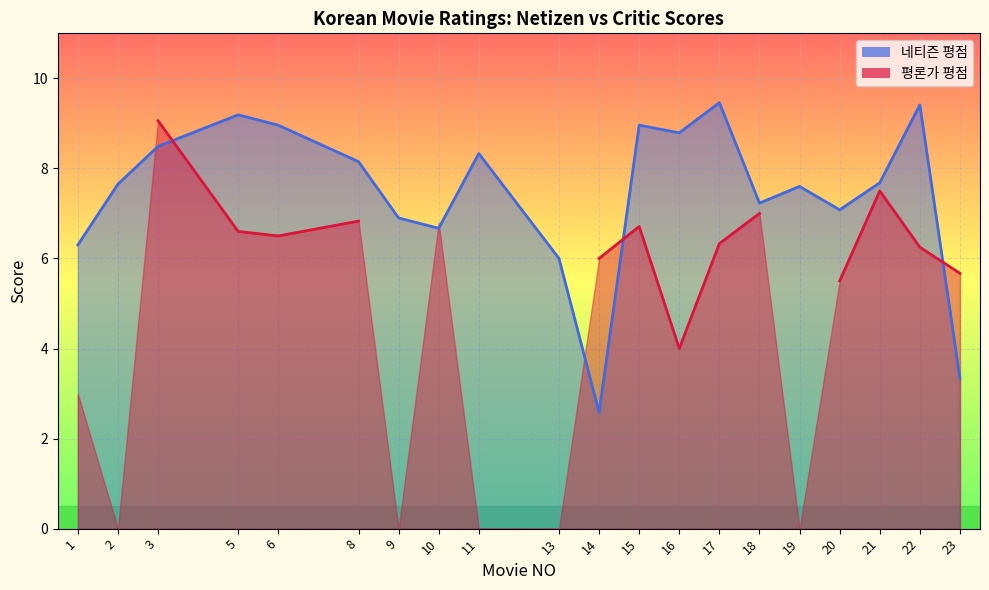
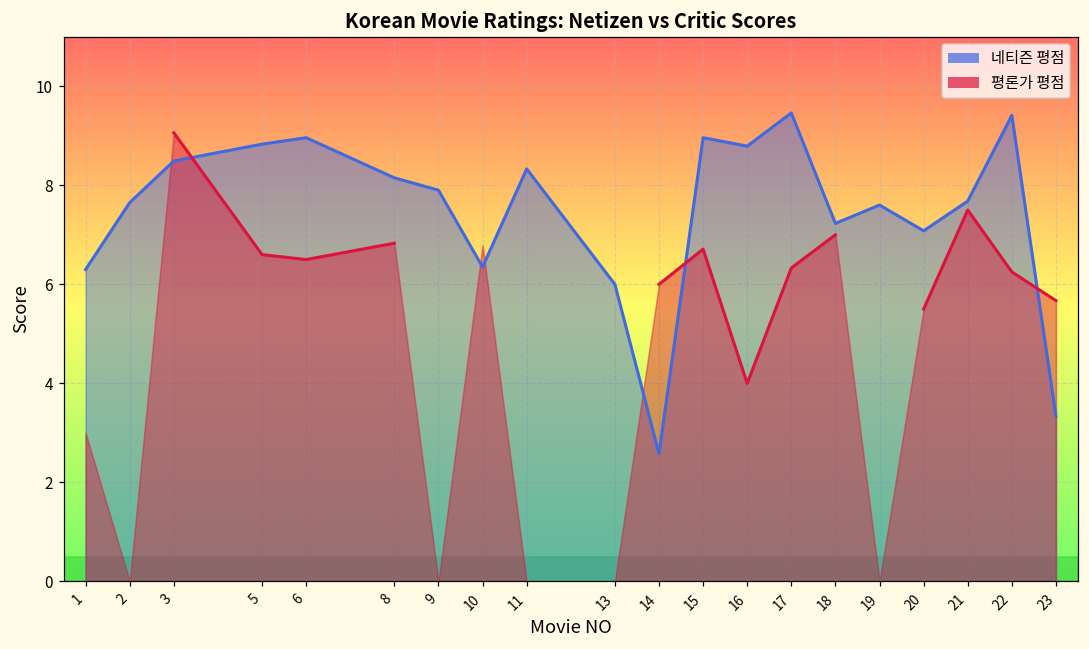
네티즌 평점, 5: 9.2 -> 8.8
네티즌 평점, 9: 6.9 -> 7.9
네티즌 평점, 10: 6.7 -> 6.4
